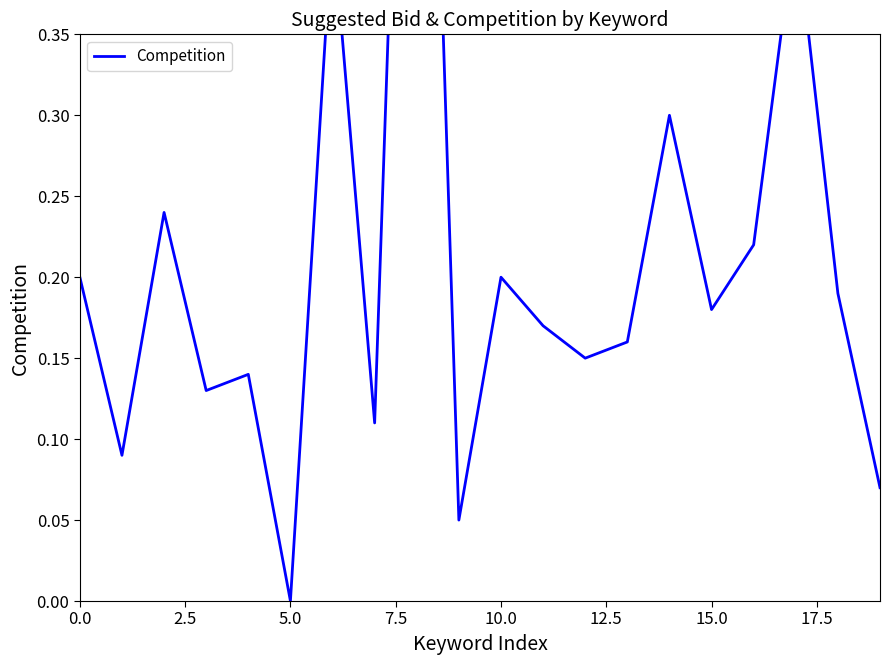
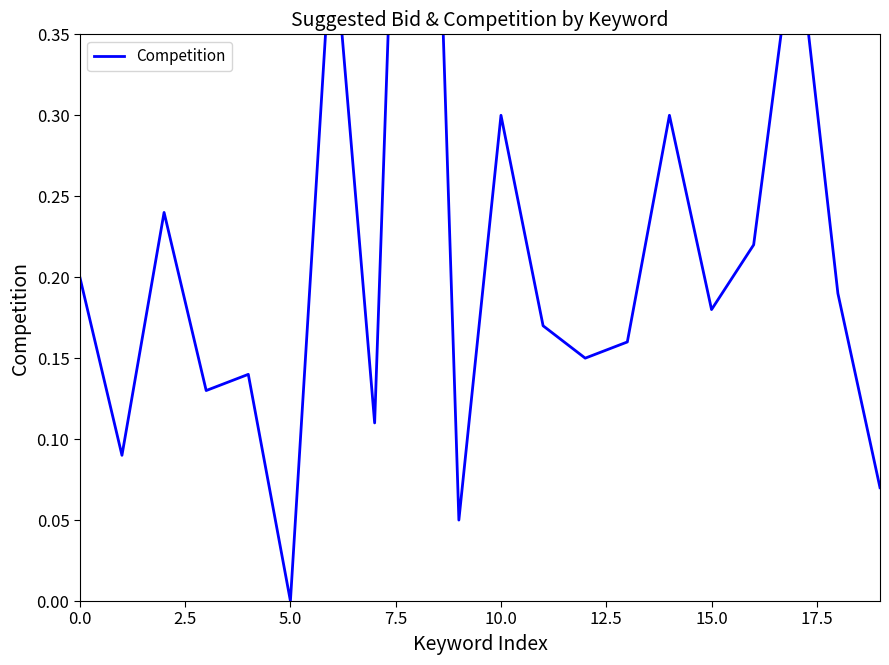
10.0: 0.2 -> 0.3
